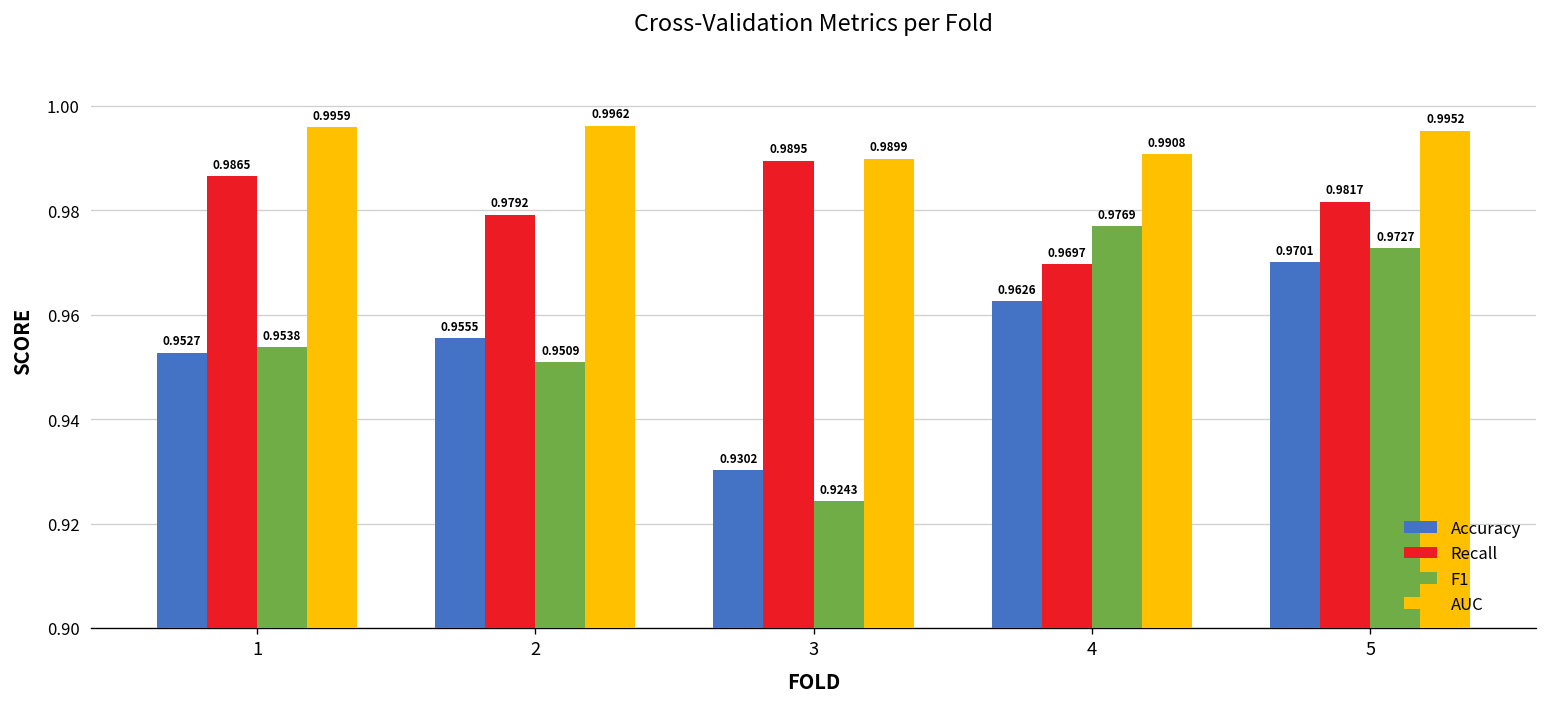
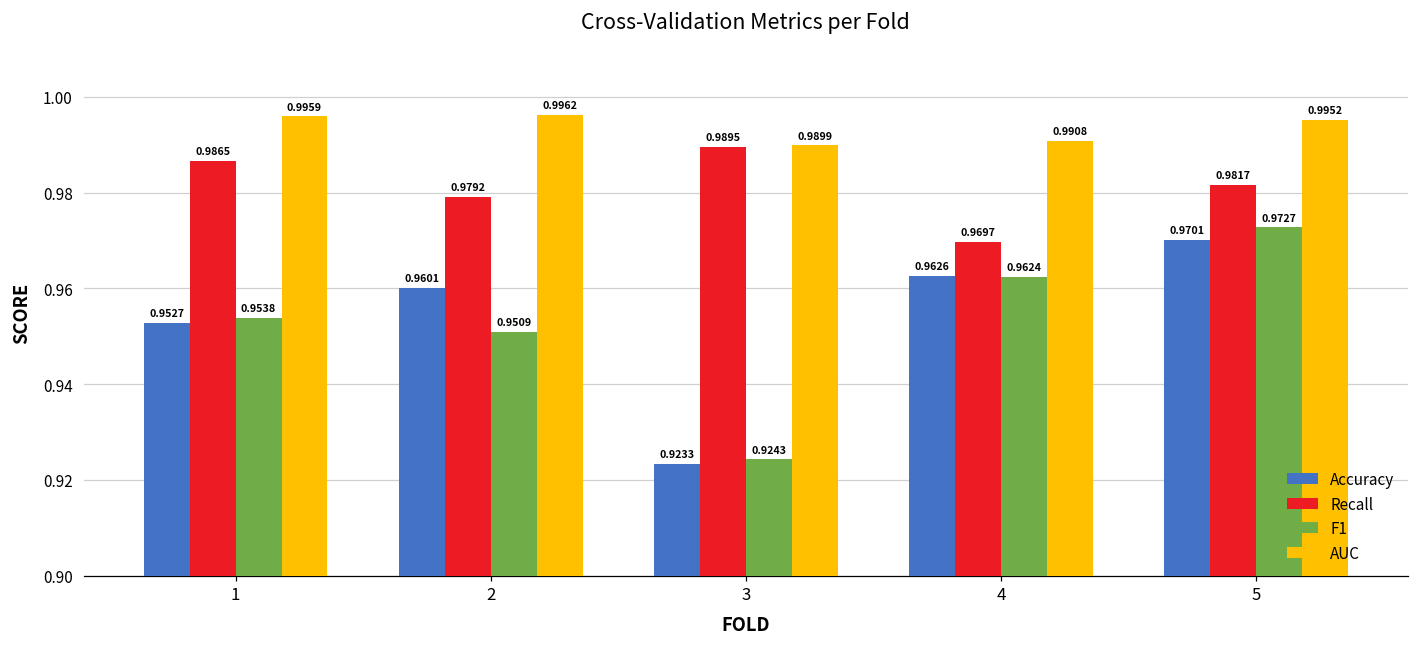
Accuracy, 2: 0.9555 -> 0.9601
Accuracy, 3: 0.9302 -> 0.9233
F1, 4: 0.9769 -> 0.9624
